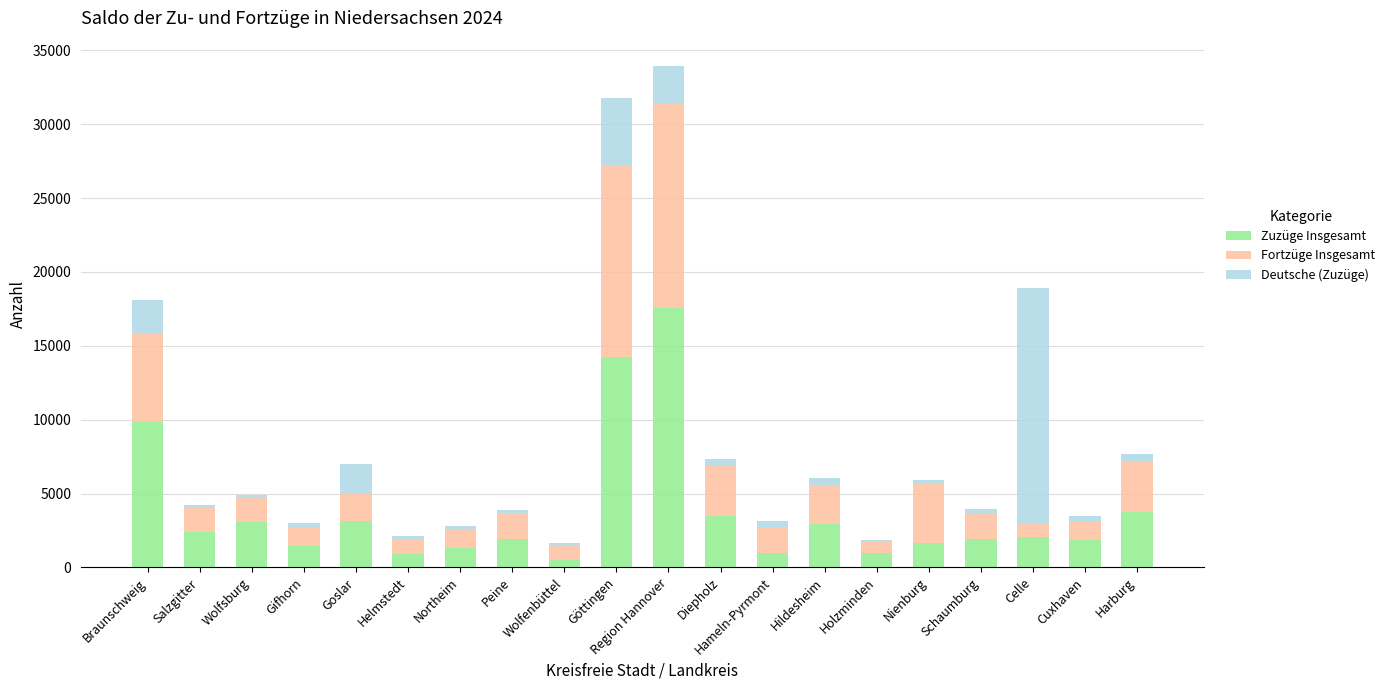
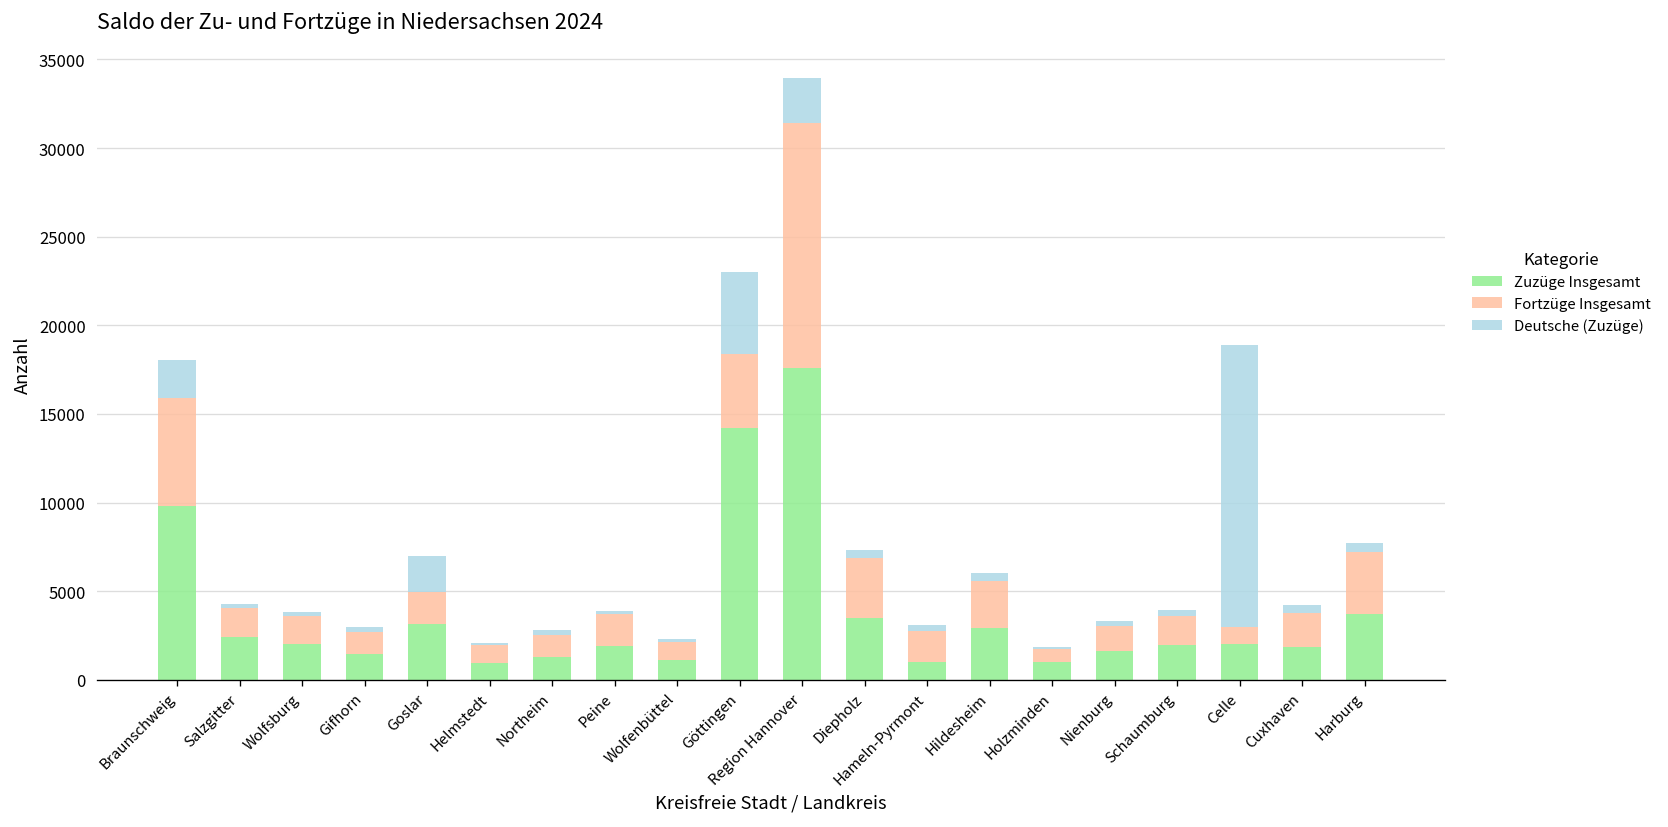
Zuzüge Insgesamt, Wolfsburg: 3100 -> 2000
Zuzüge Insgesamt, Wolfenbüttel: 500 -> 1100
Fortzüge Insgesamt, Göttingen: 12900 -> 4200
Fortzüge Insgesamt, Nienburg: 4000 -> 1400
Fortzüge Insgesamt, Cuxhaven: 1200 -> 1900
